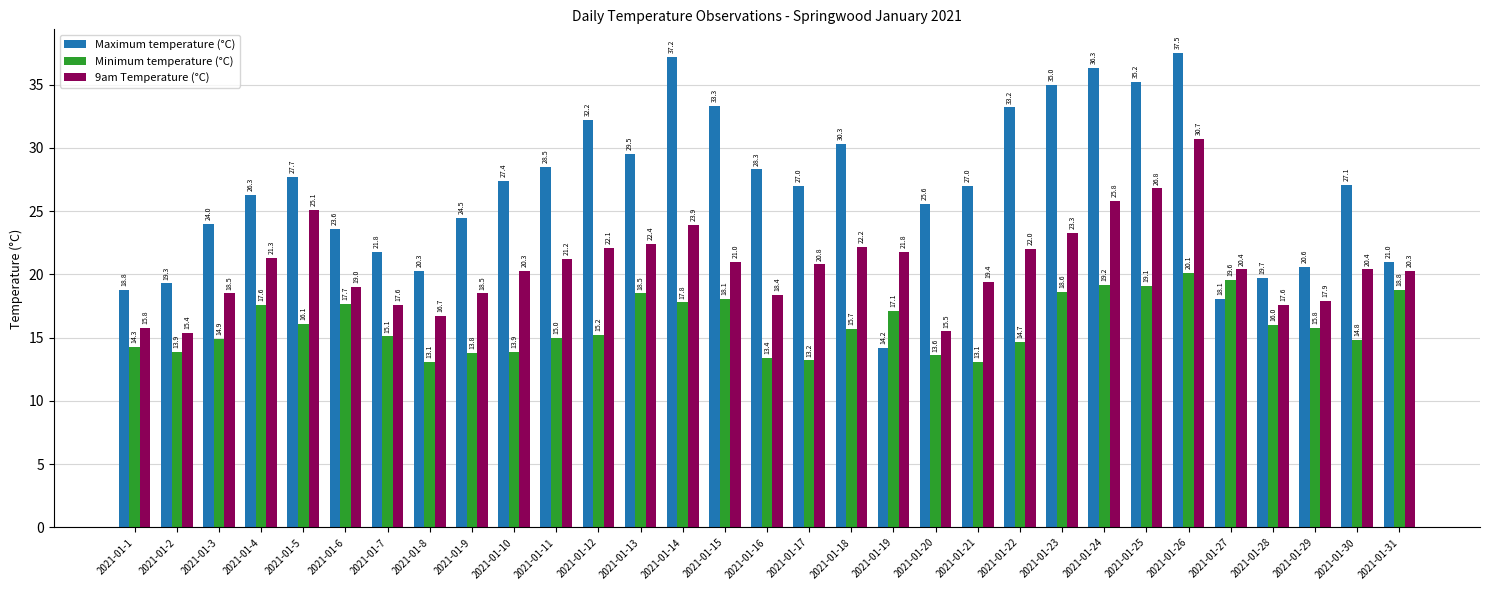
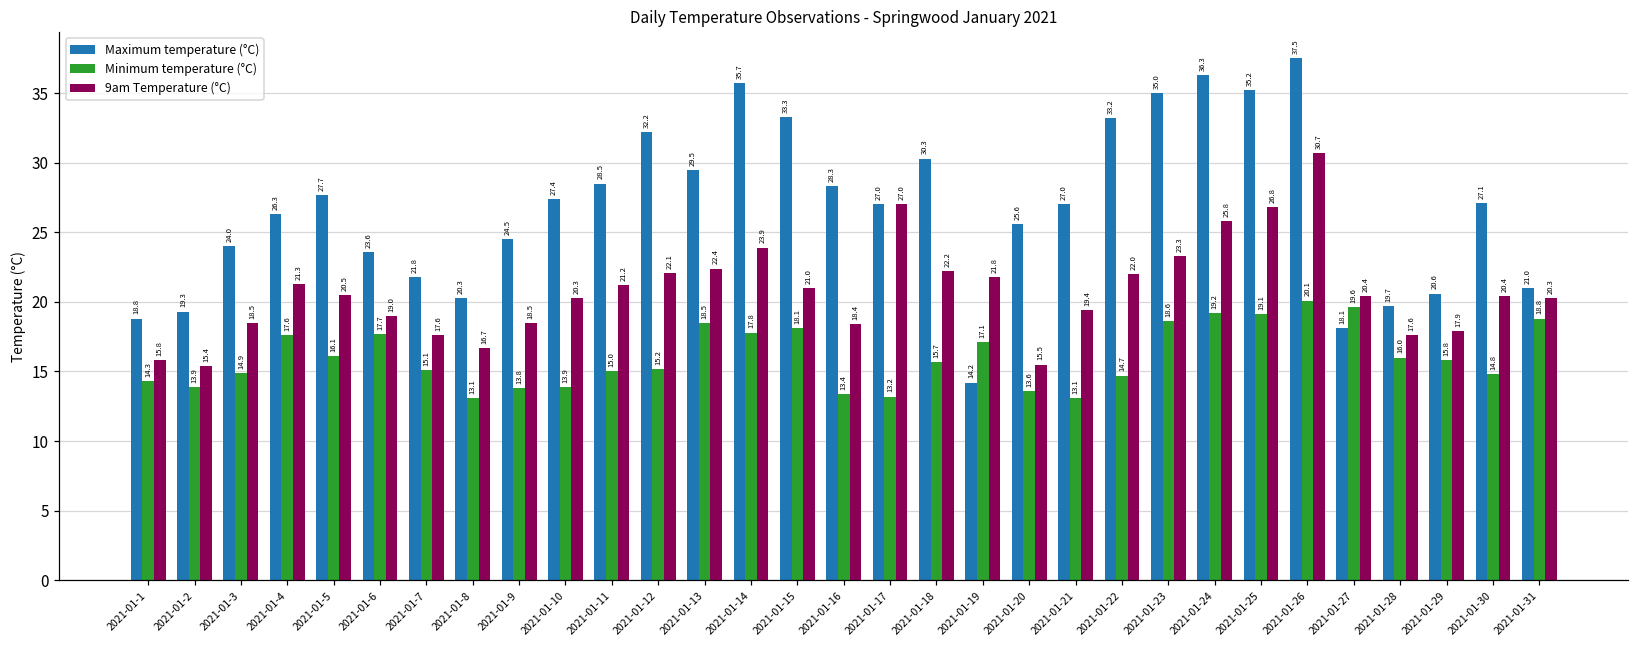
9am Temperature (°C), 2021-01-5: 25.1 -> 20.5
Maximum temperature (°C), 2021-01-14: 37.2 -> 35.7
9am Temperature (°C), 2021-01-17: 20.8 -> 27.0
